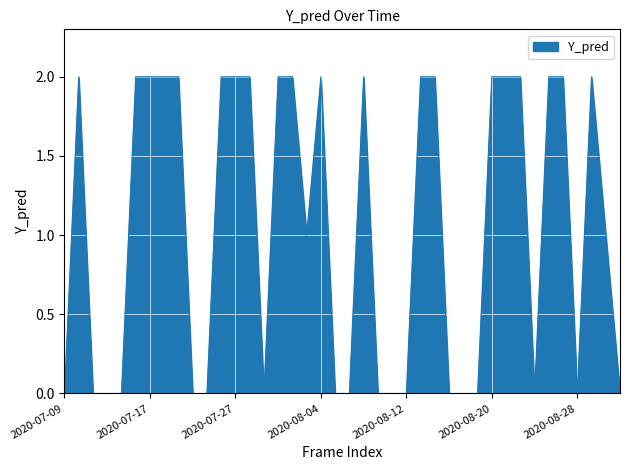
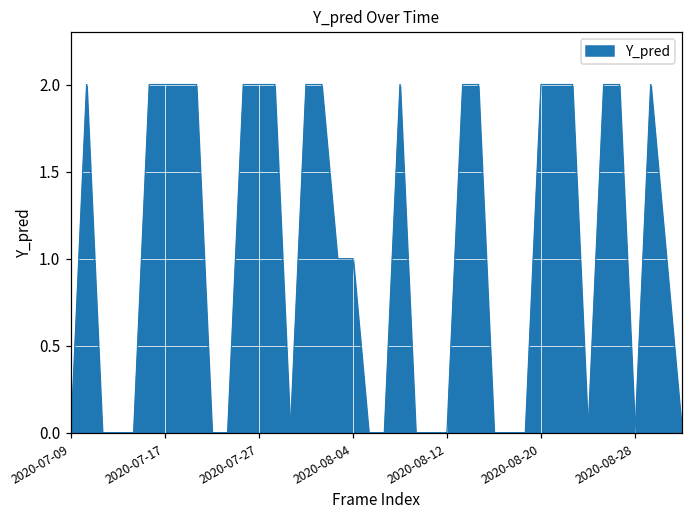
2020-08-04: 2 -> 1
